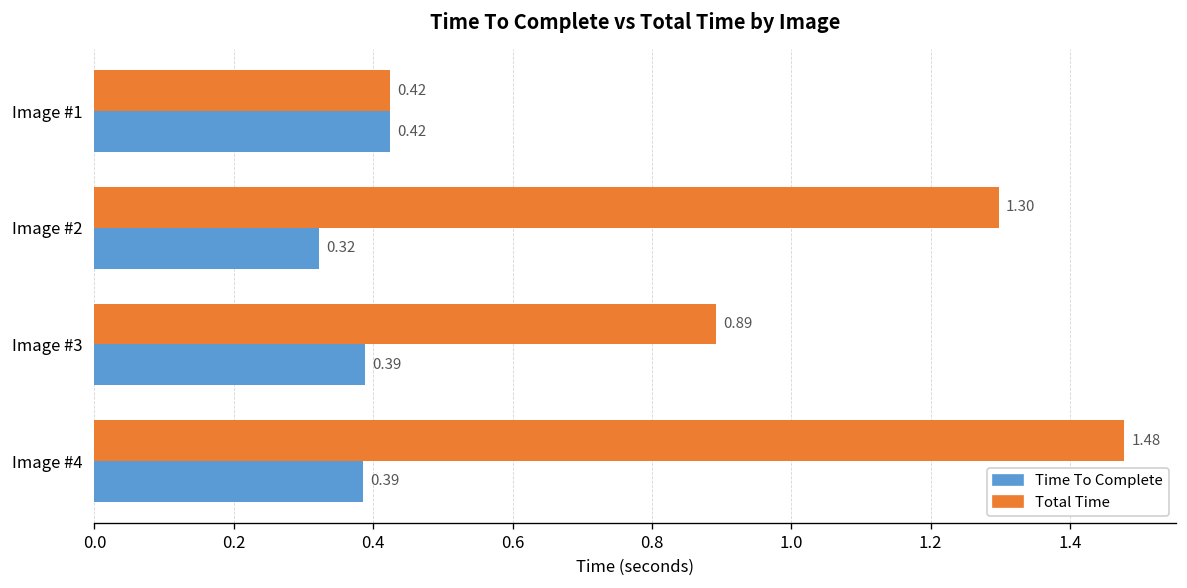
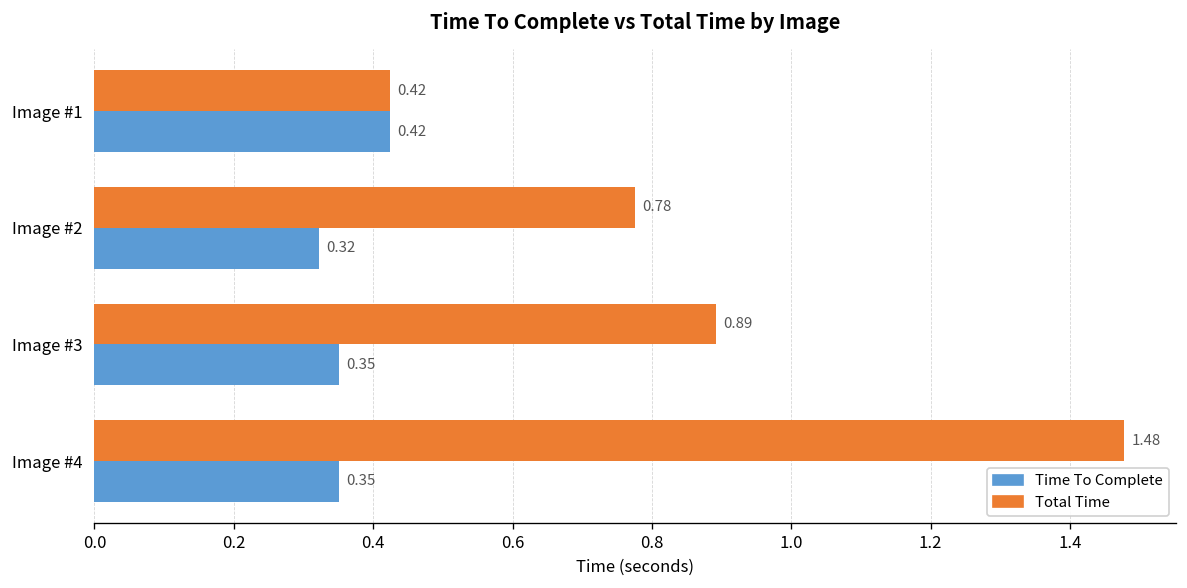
Total Time, Image #2: 1.30 -> 0.78
Time To Complete, Image #3: 0.39 -> 0.35
Time To Complete, Image #4: 0.39 -> 0.35
